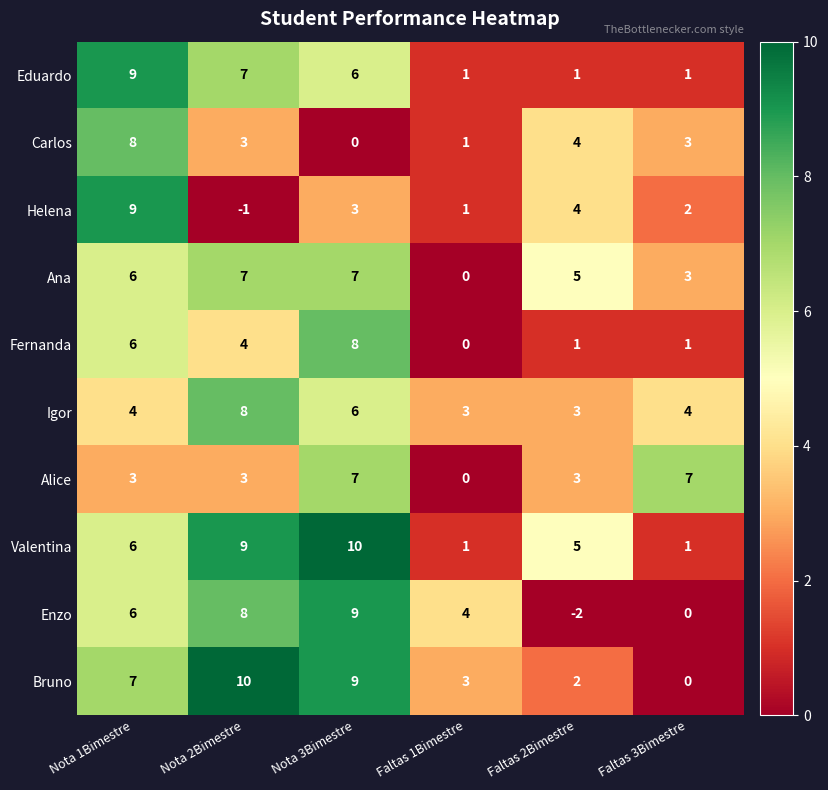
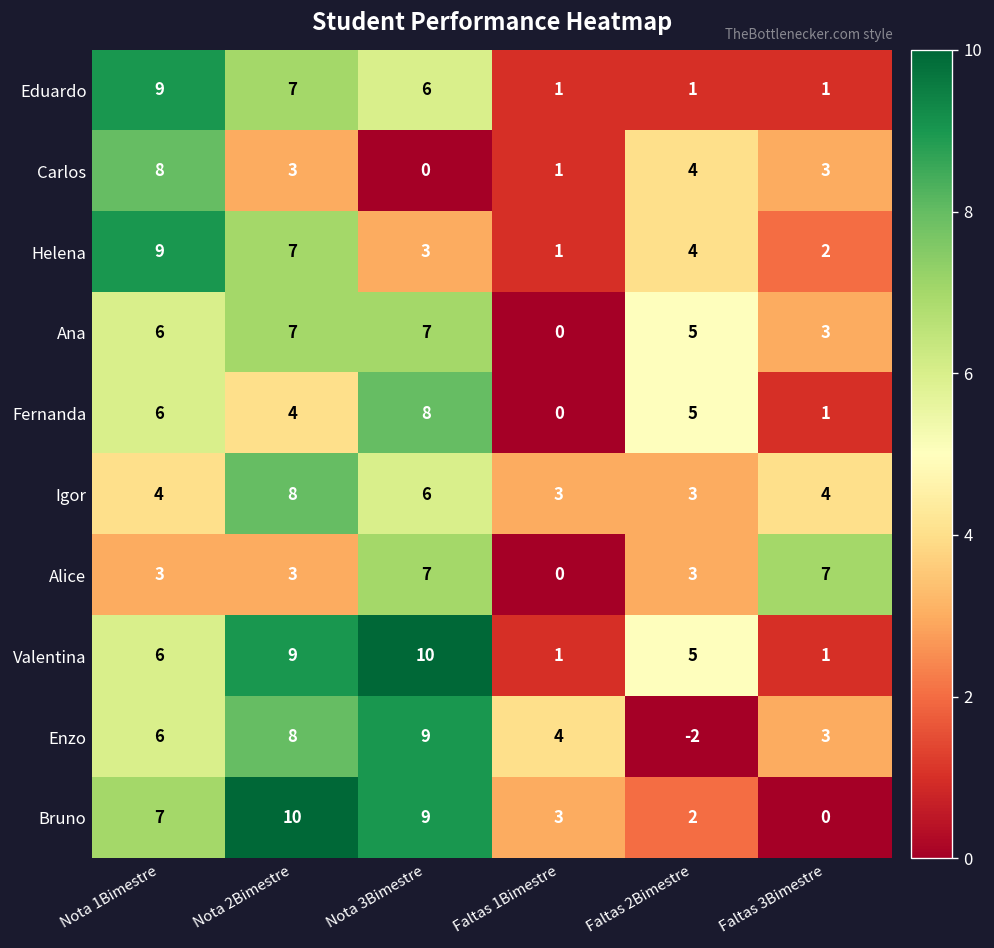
Helena, Nota 2Bimestre: -1 -> 7
Fernanda, Faltas 2Bimestre: 1 -> 5
Enzo, Faltas 3Bimestre: 0 -> 3
